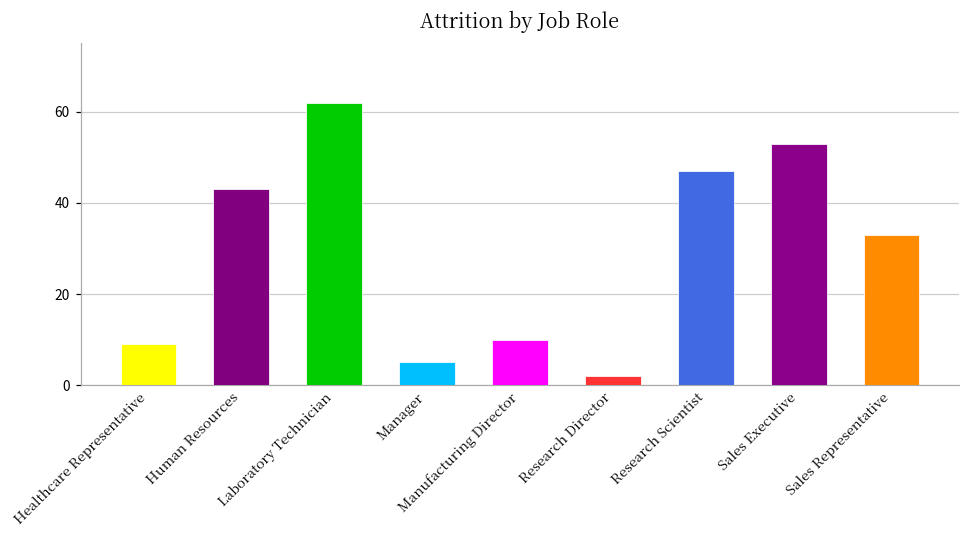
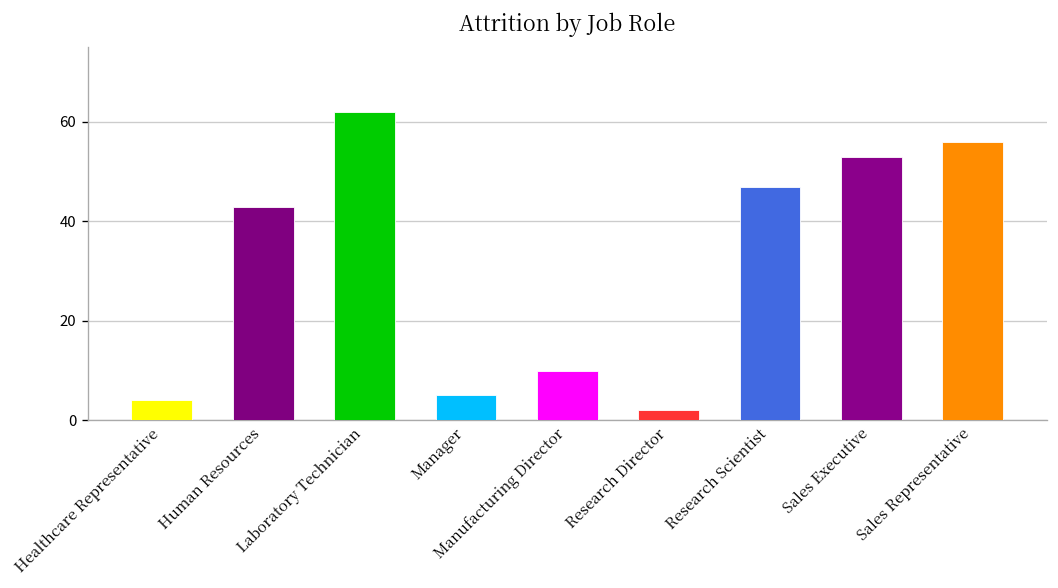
Healthcare Representative: 9 -> 4
Sales Representative: 33 -> 56
